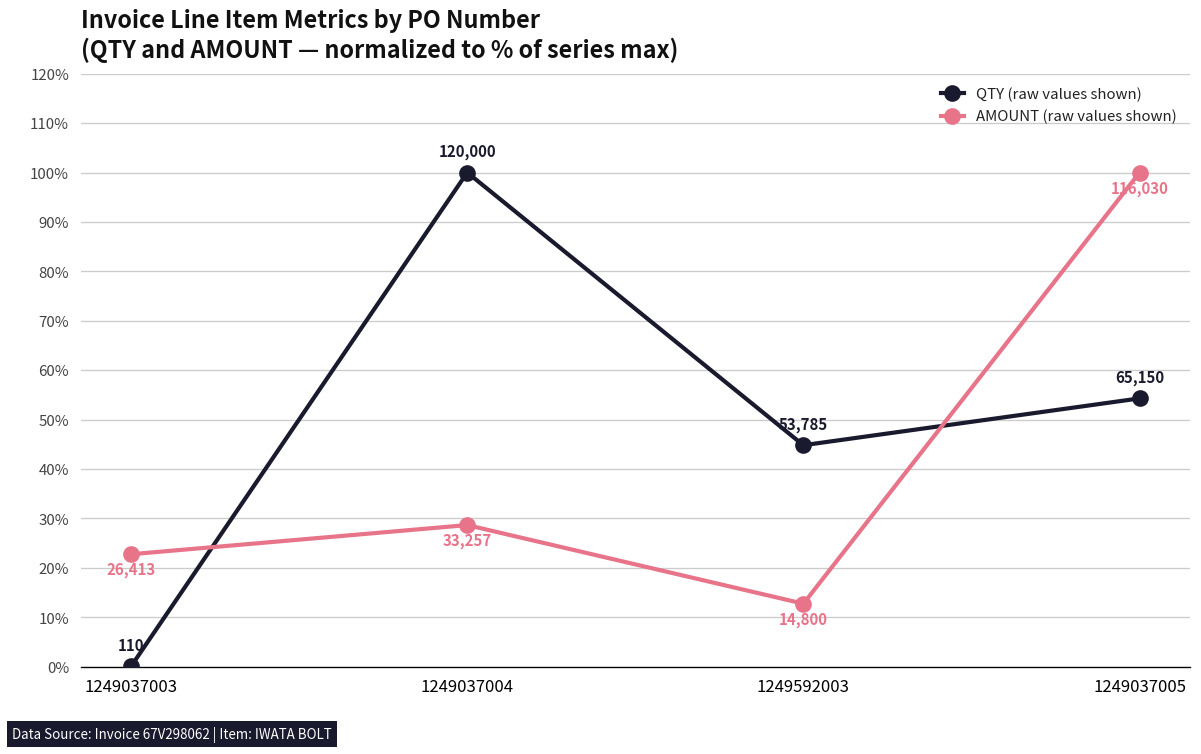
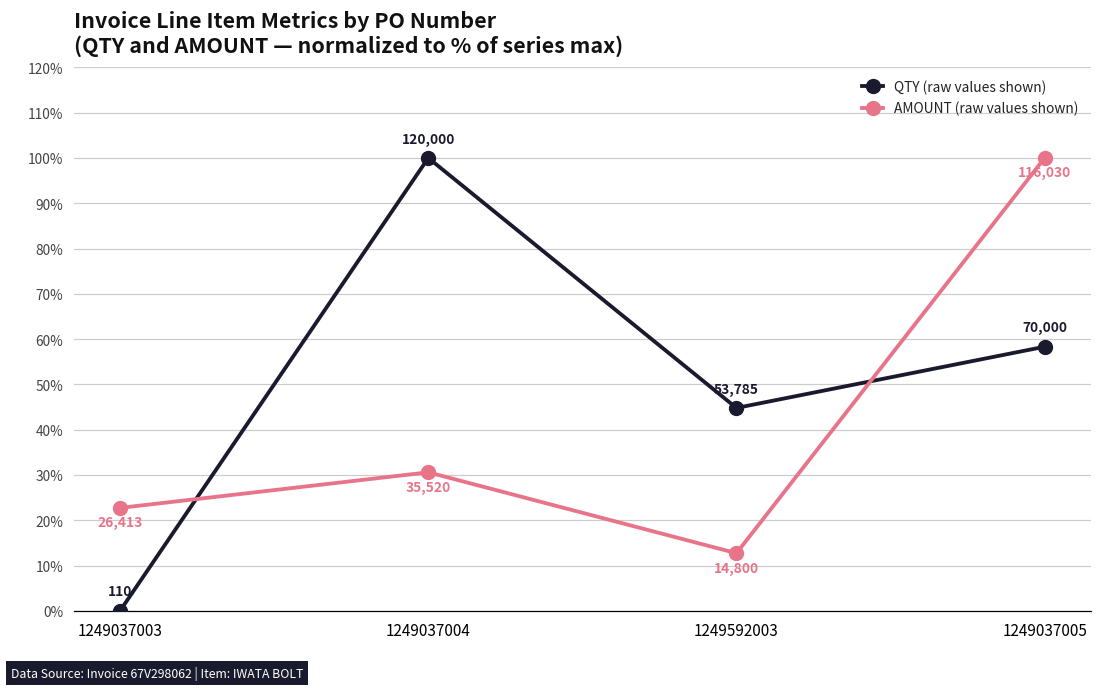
AMOUNT (raw values shown), 1249037004: 33,257 -> 35,520
QTY (raw values shown), 1249037005: 65,150 -> 70,000
